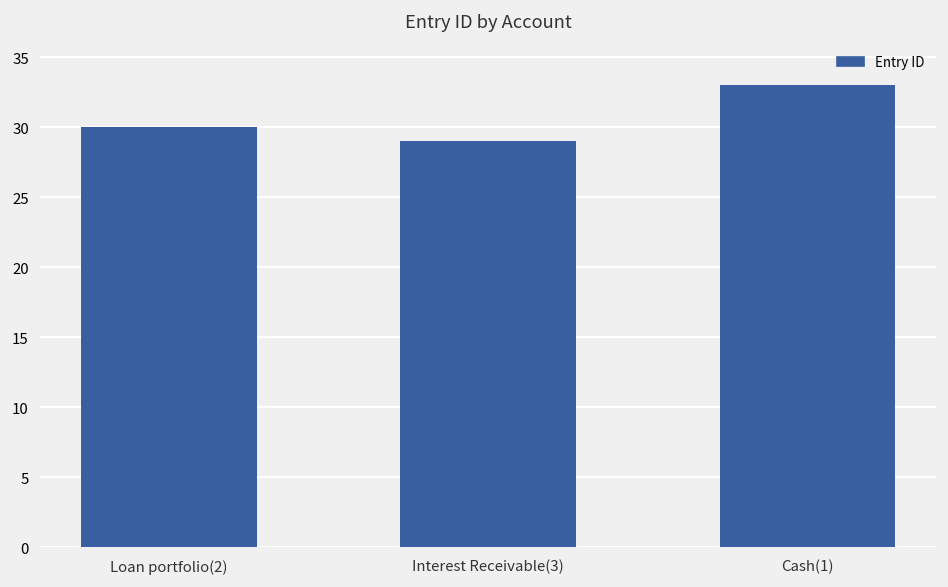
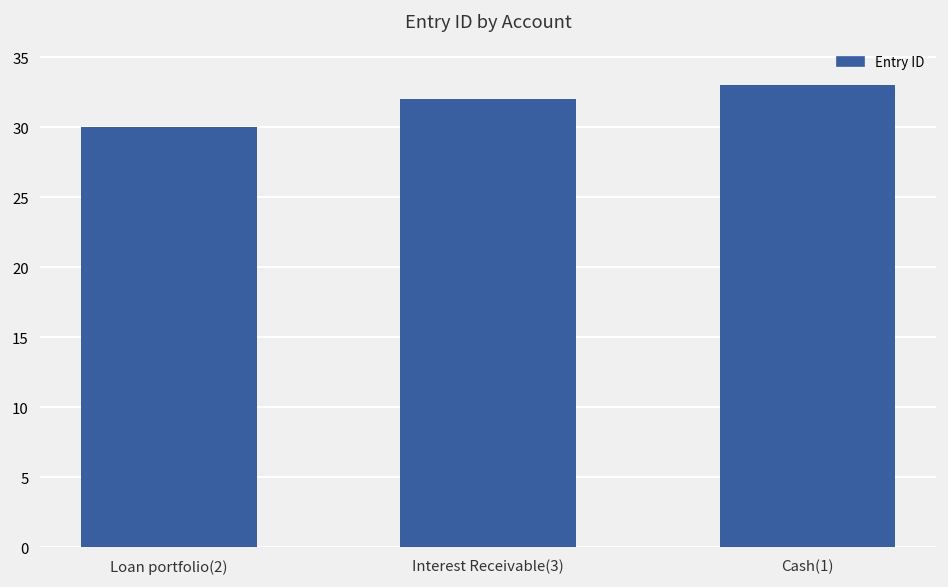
Interest Receivable(3): 29 -> 32
